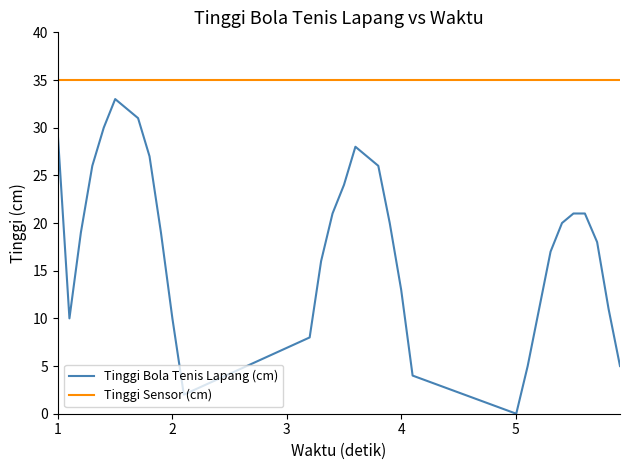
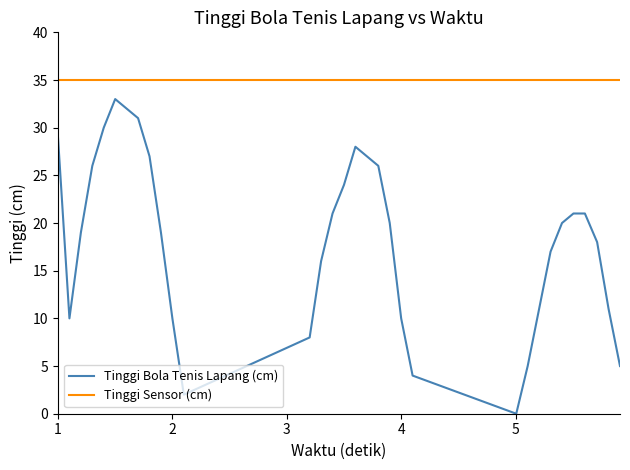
Tinggi Bola Tenis Lapang (cm), 4: 13 -> 10
